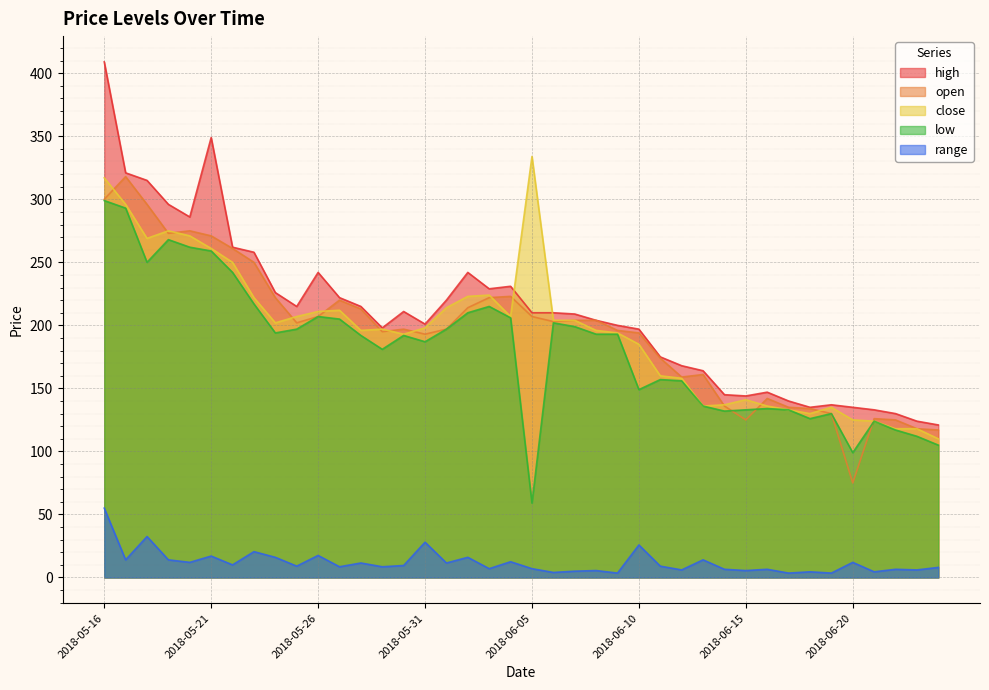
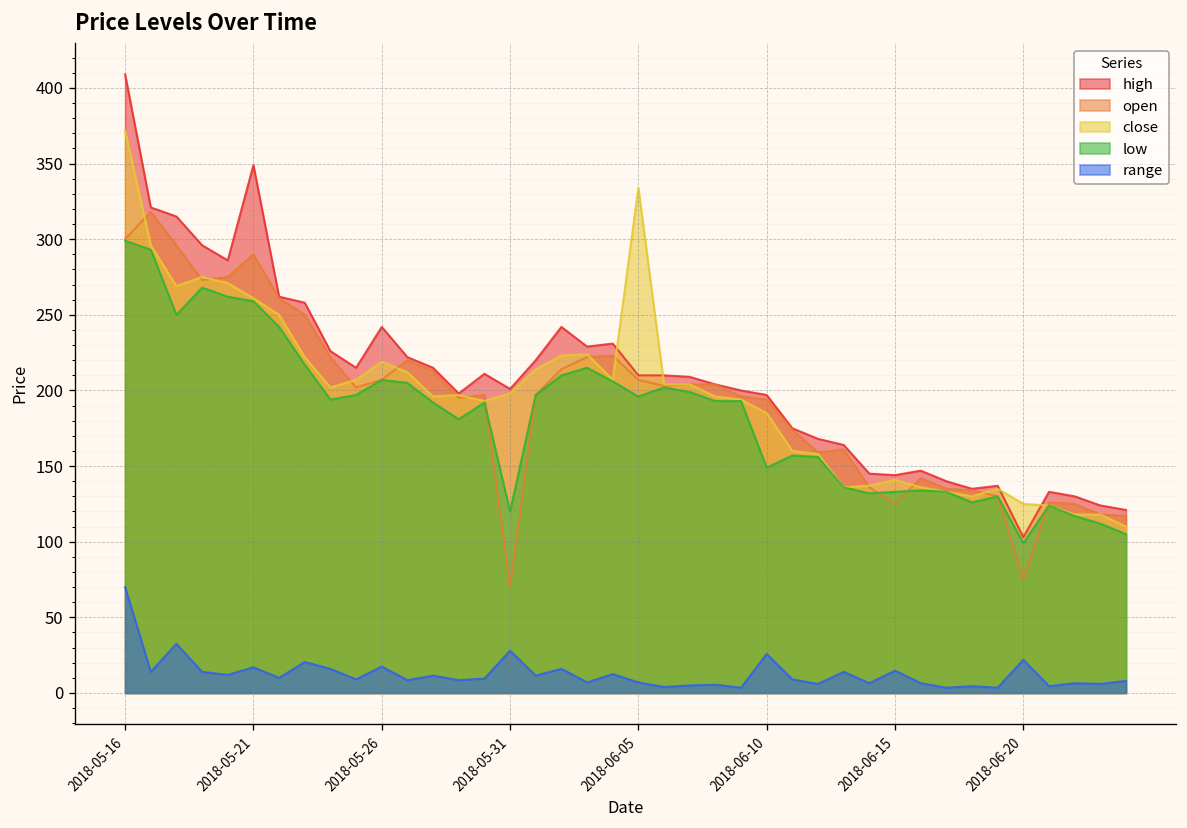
close, 2018-05-16: 317 -> 372
range, 2018-05-16: 55 -> 70
open, 2018-05-21: 271 -> 290
close, 2018-05-26: 211 -> 219
open, 2018-05-31: 193 -> 70
low, 2018-05-31: 187 -> 120
low, 2018-06-05: 59 -> 196
range, 2018-06-15: 6 -> 15
high, 2018-06-20: 135 -> 103
range, 2018-06-20: 12 -> 22
